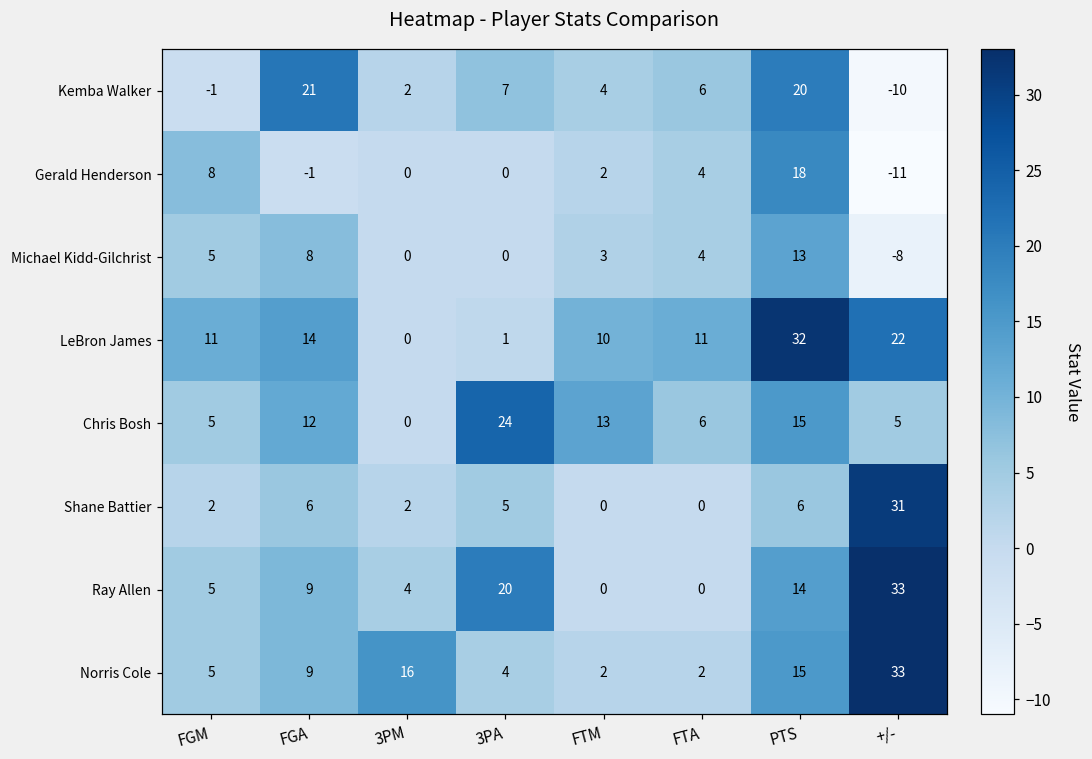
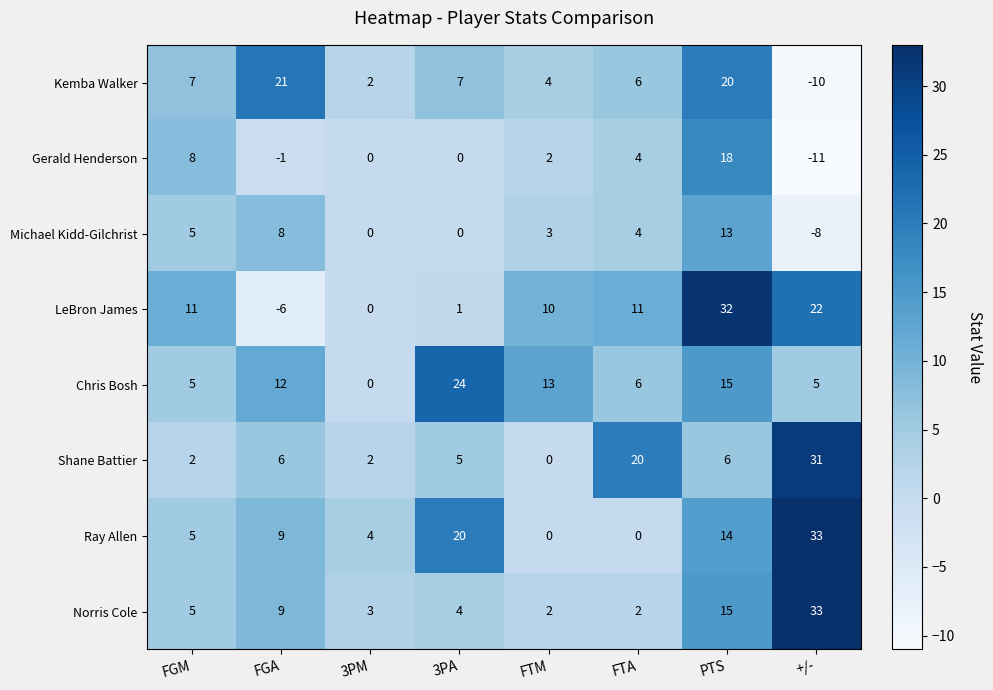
Kemba Walker, FGM: -1 -> 7
LeBron James, FGA: 14 -> -6
Shane Battier, FTA: 0 -> 20
Norris Cole, 3PM: 16 -> 3
